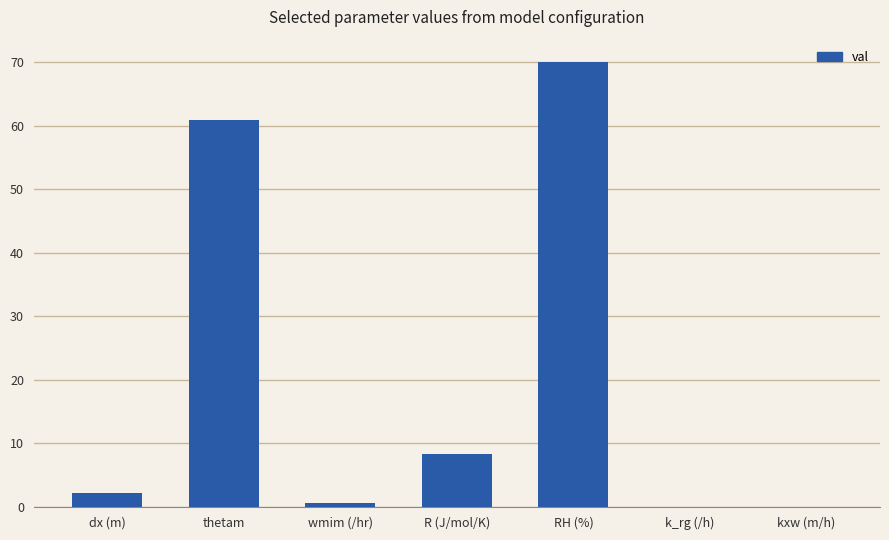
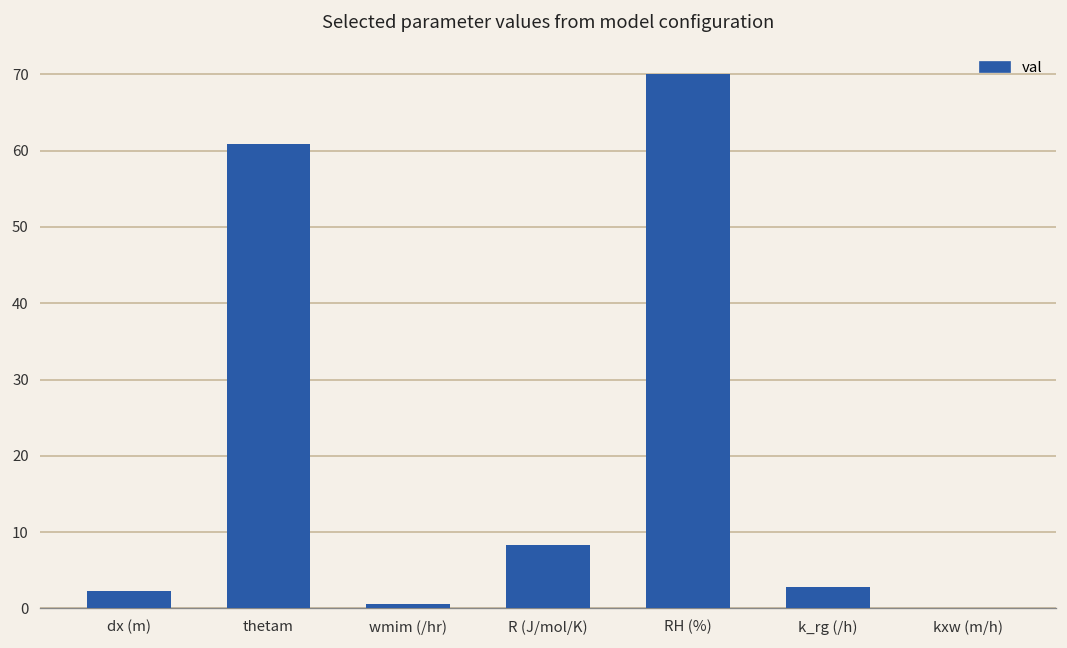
k_rg (/h): 0 -> 3
